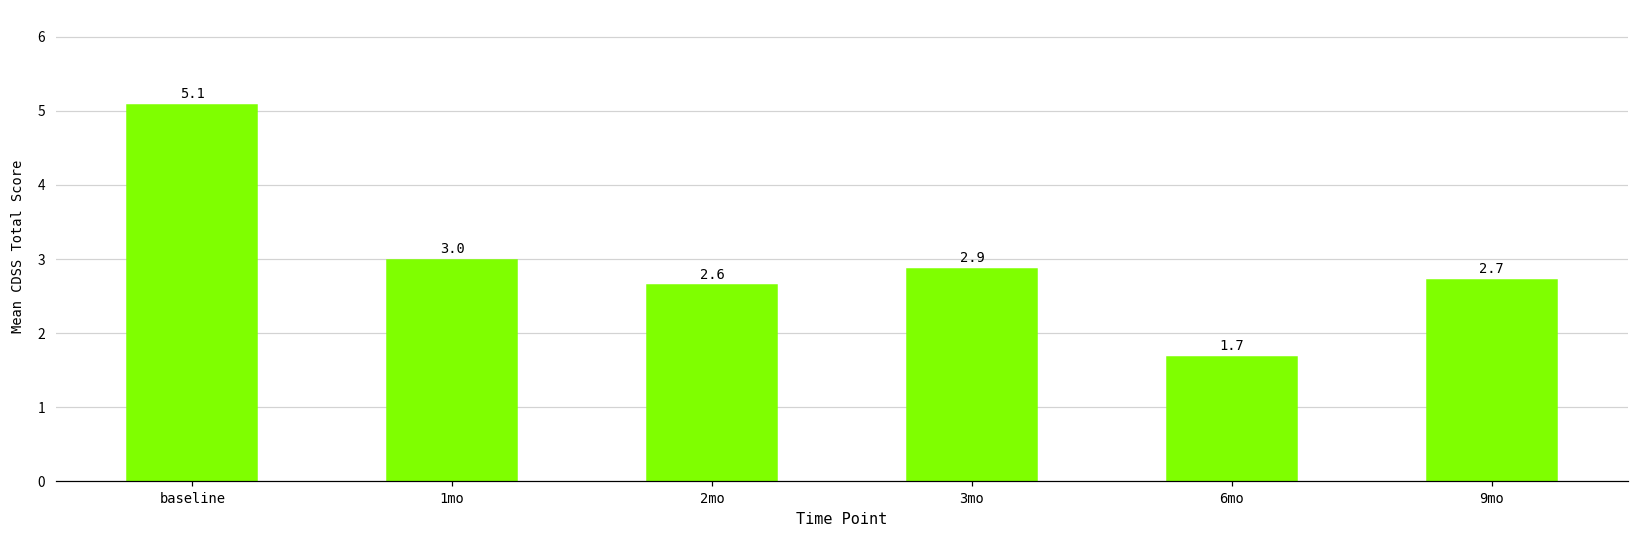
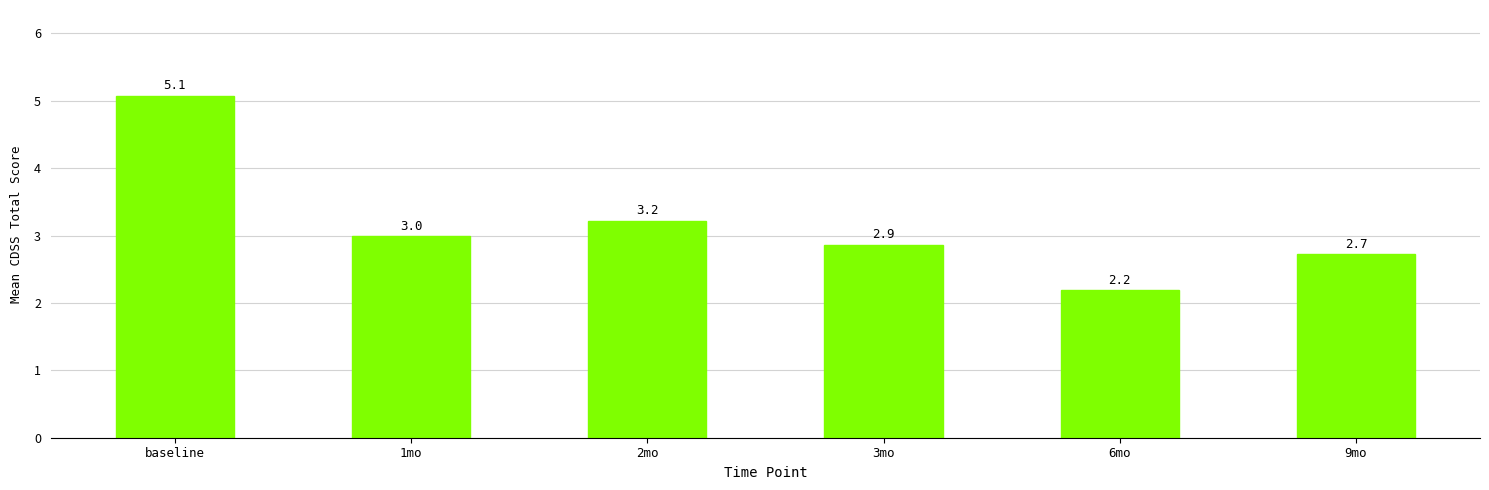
2mo: 2.6 -> 3.2
6mo: 1.7 -> 2.2
